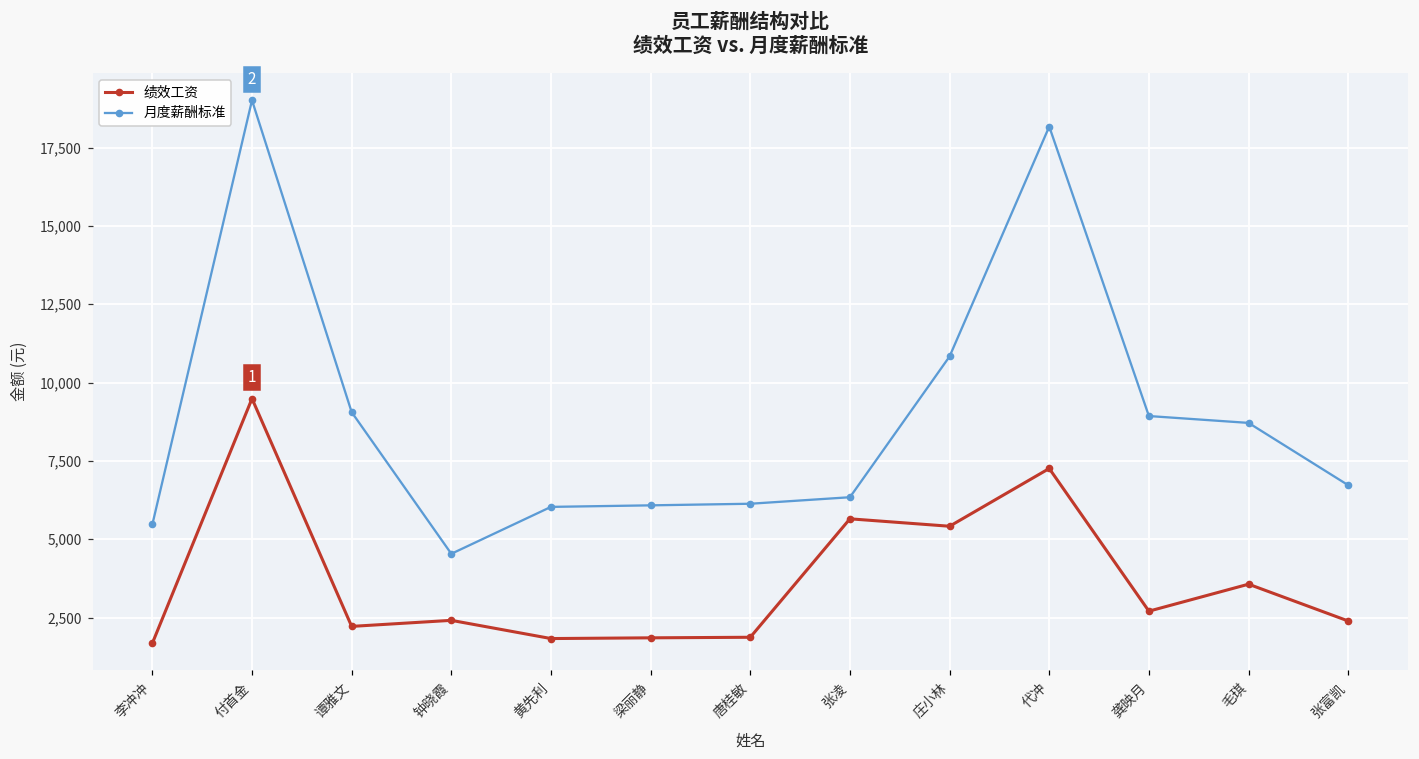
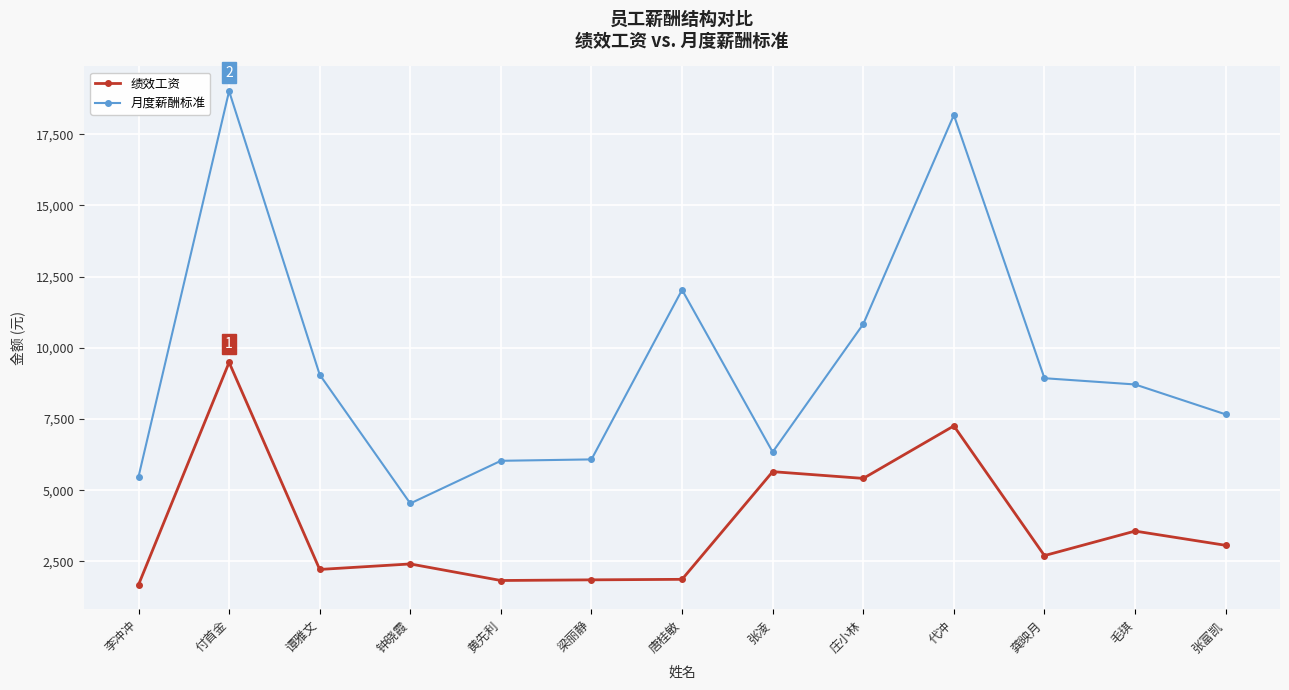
月度薪酬标准, 唐桂敏: 6,100 -> 12,000
绩效工资, 张富凯: 2,400 -> 3,100
月度薪酬标准, 张富凯: 6,700 -> 7,700
